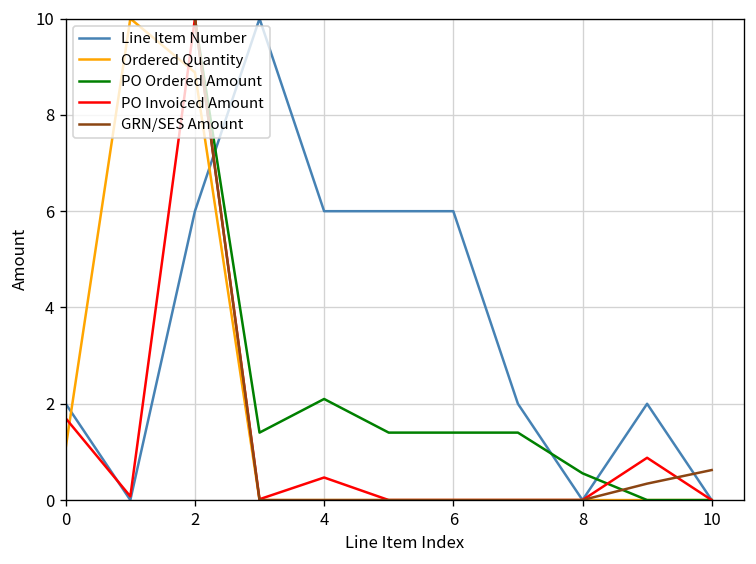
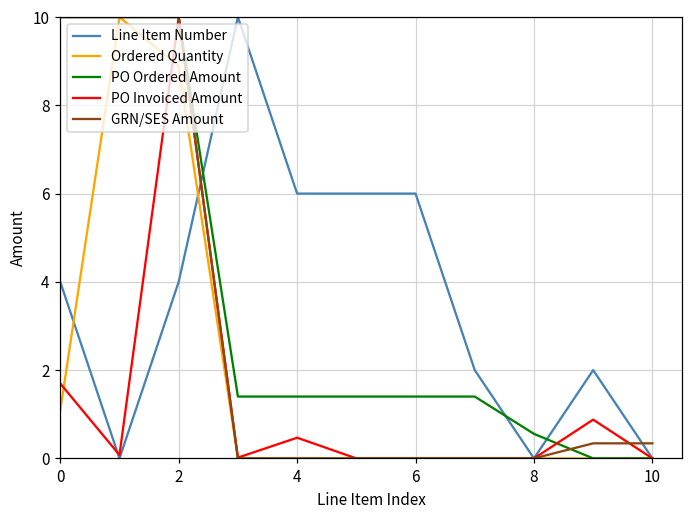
Line Item Number, 0: 2.0 -> 4.0
Line Item Number, 2: 6.0 -> 4.0
PO Ordered Amount, 4: 2.1 -> 1.4
GRN/SES Amount, 10: 0.6 -> 0.3
